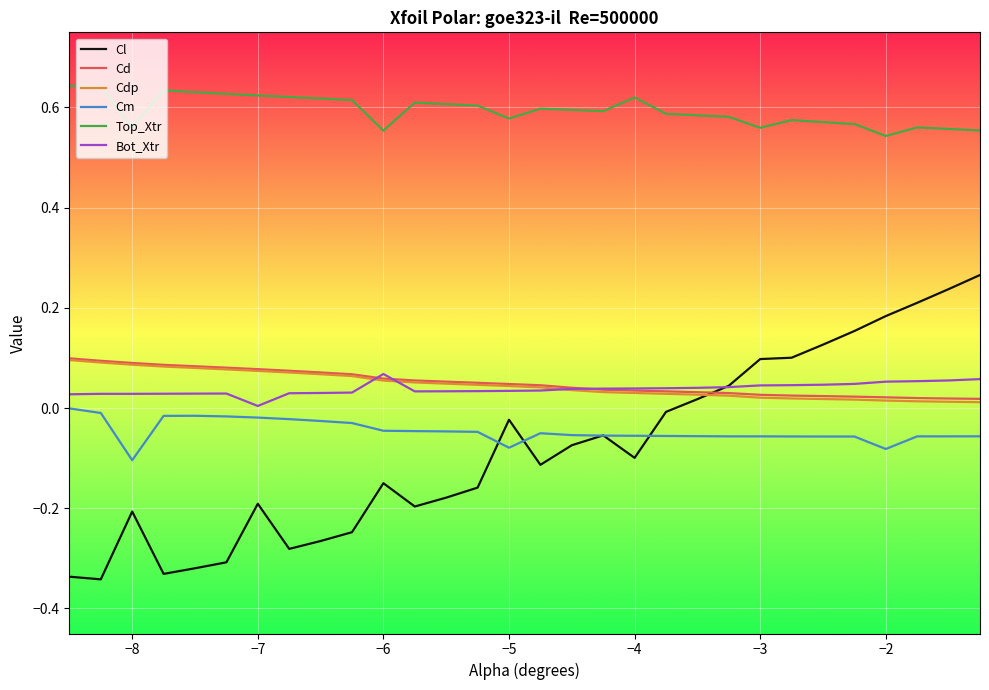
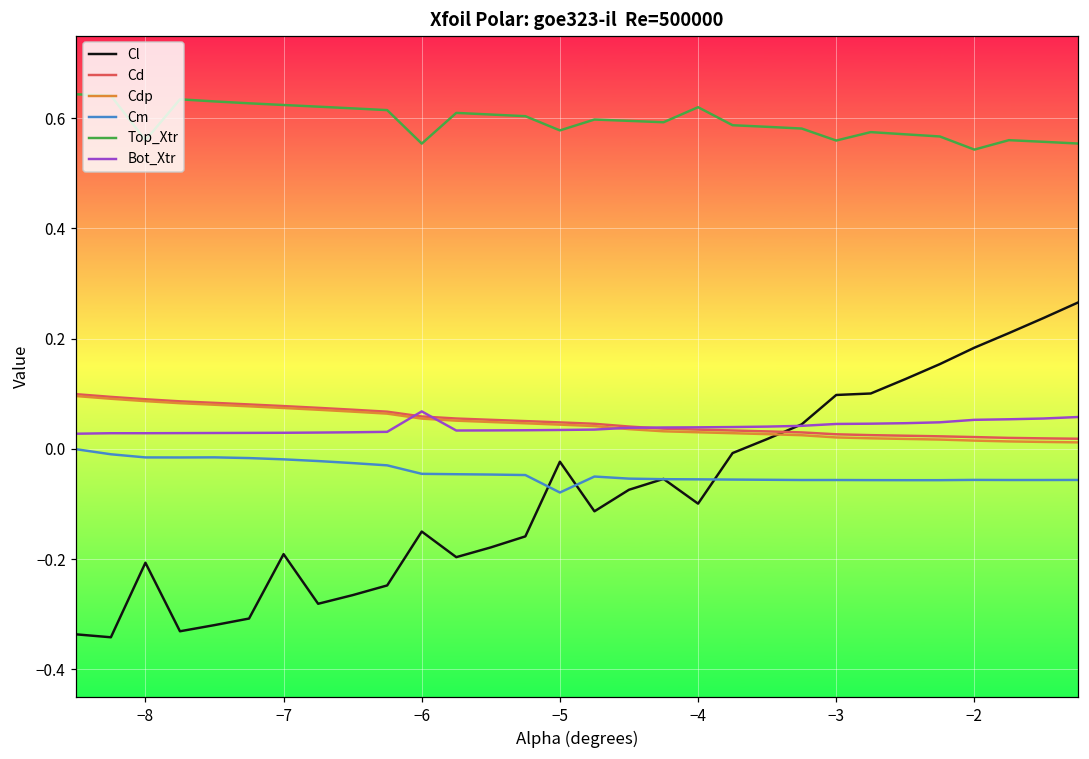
Cm, −8: -0.10 -> -0.02
Bot_Xtr, −7: 0.00 -> 0.03
Cm, −2: -0.08 -> -0.06
